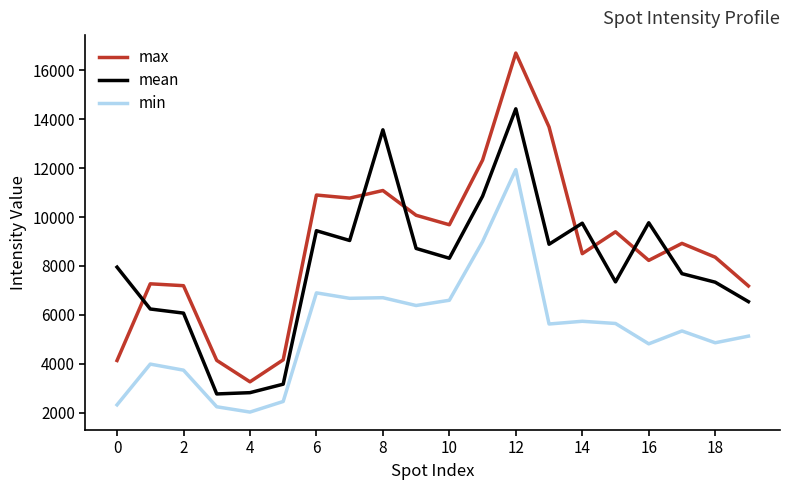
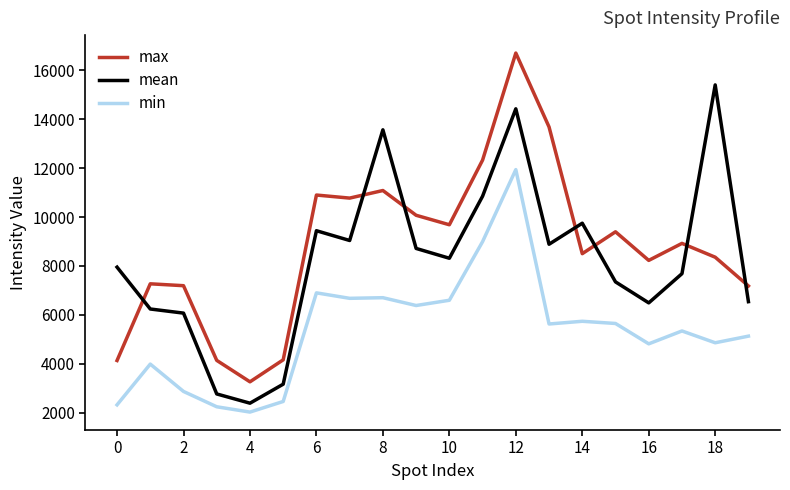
min, 2: 3700 -> 2900
mean, 4: 2800 -> 2400
mean, 16: 9800 -> 6500
mean, 18: 7300 -> 15400
